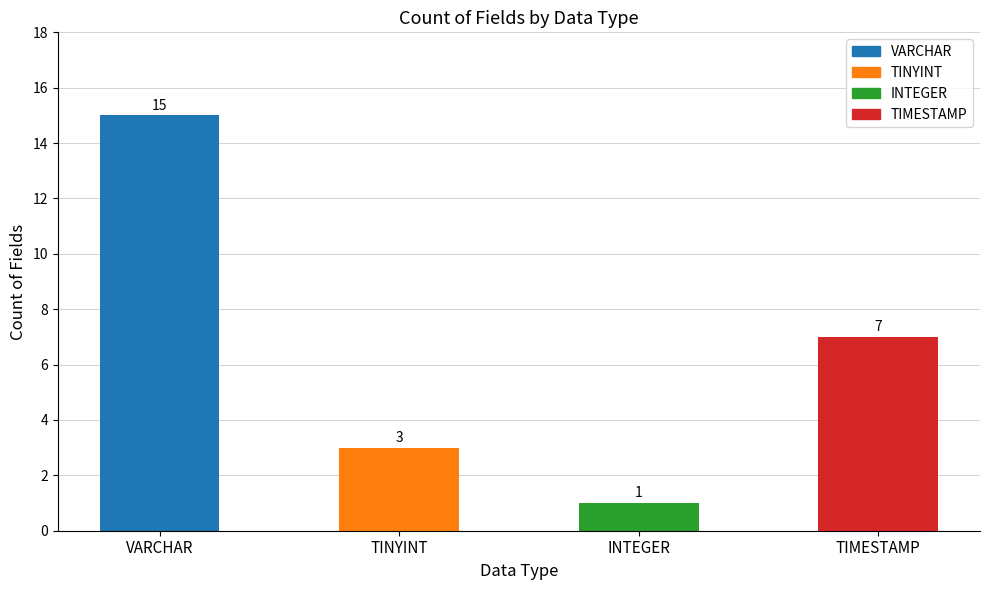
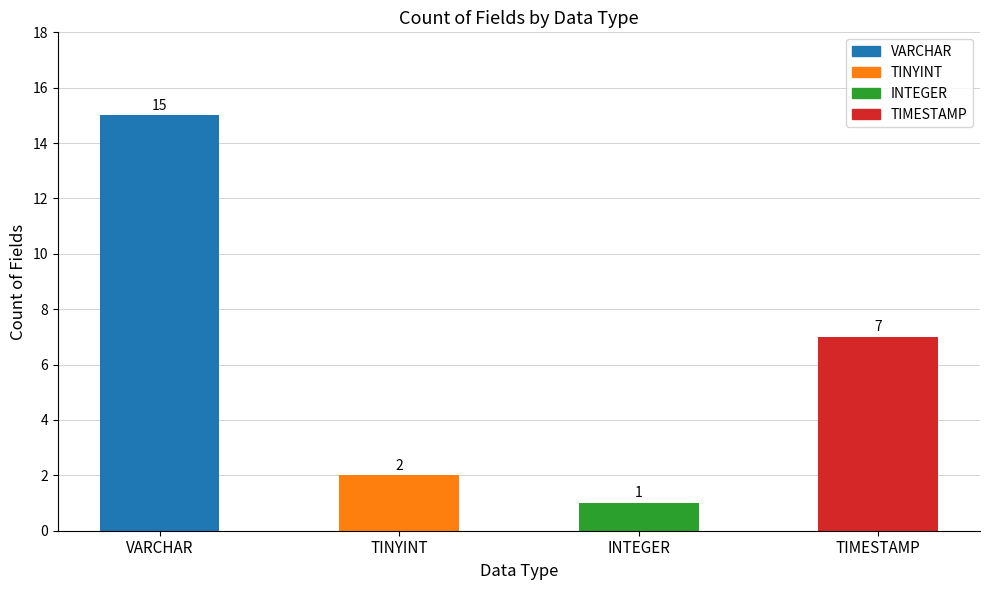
TINYINT: 3 -> 2
